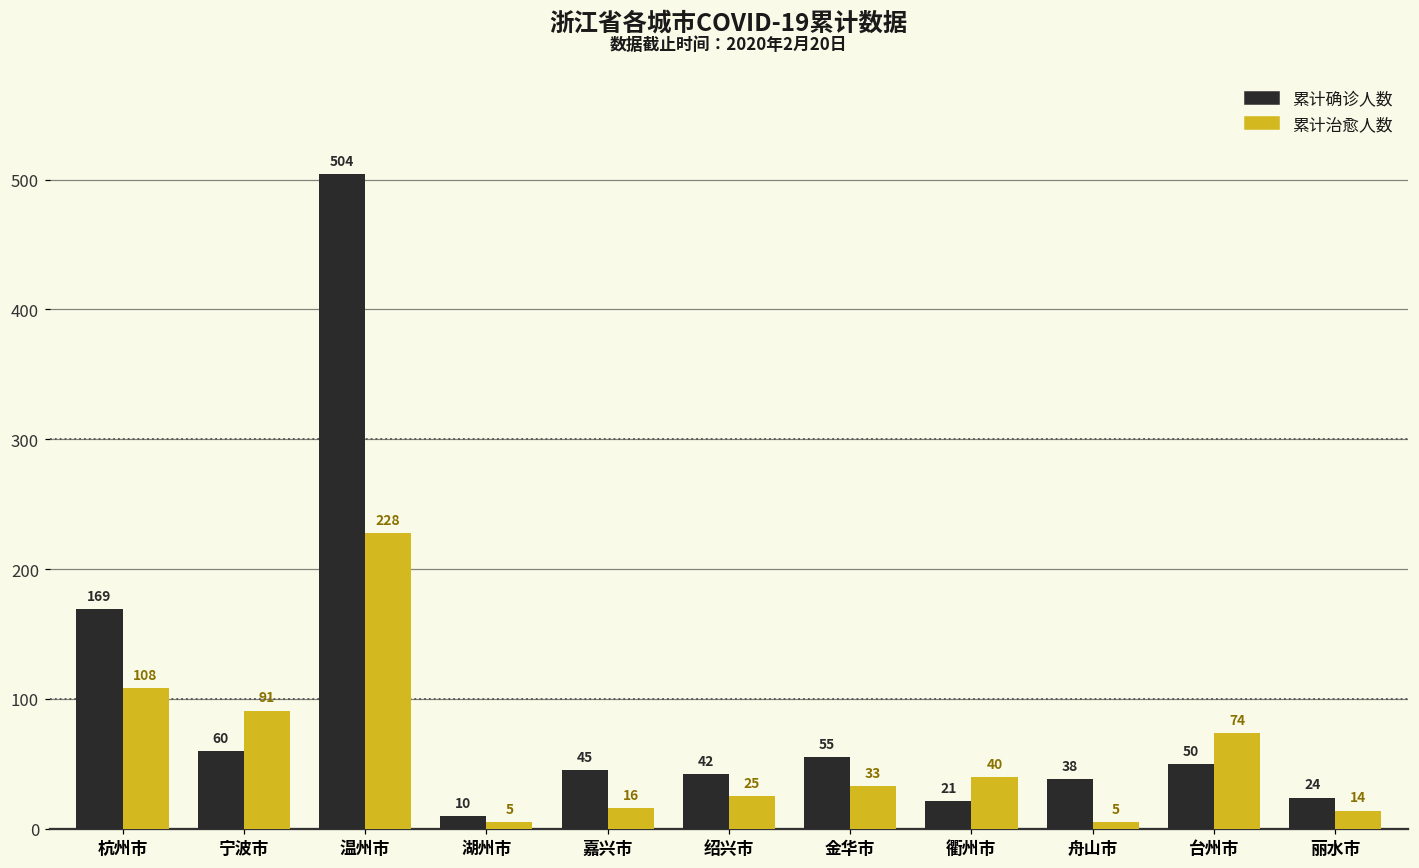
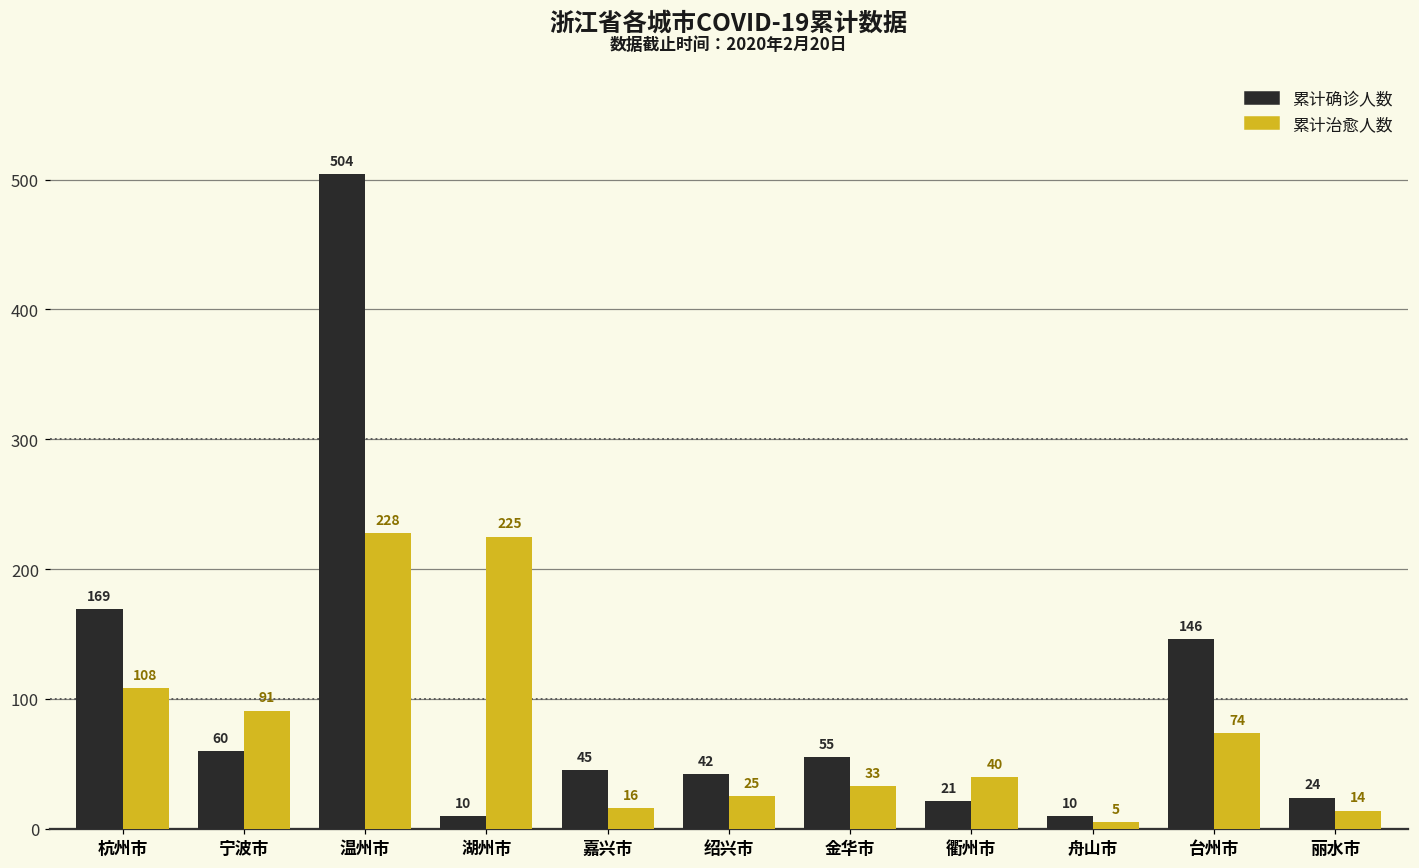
累计治愈人数, 湖州市: 5 -> 225
累计确诊人数, 舟山市: 38 -> 10
累计确诊人数, 台州市: 50 -> 146
